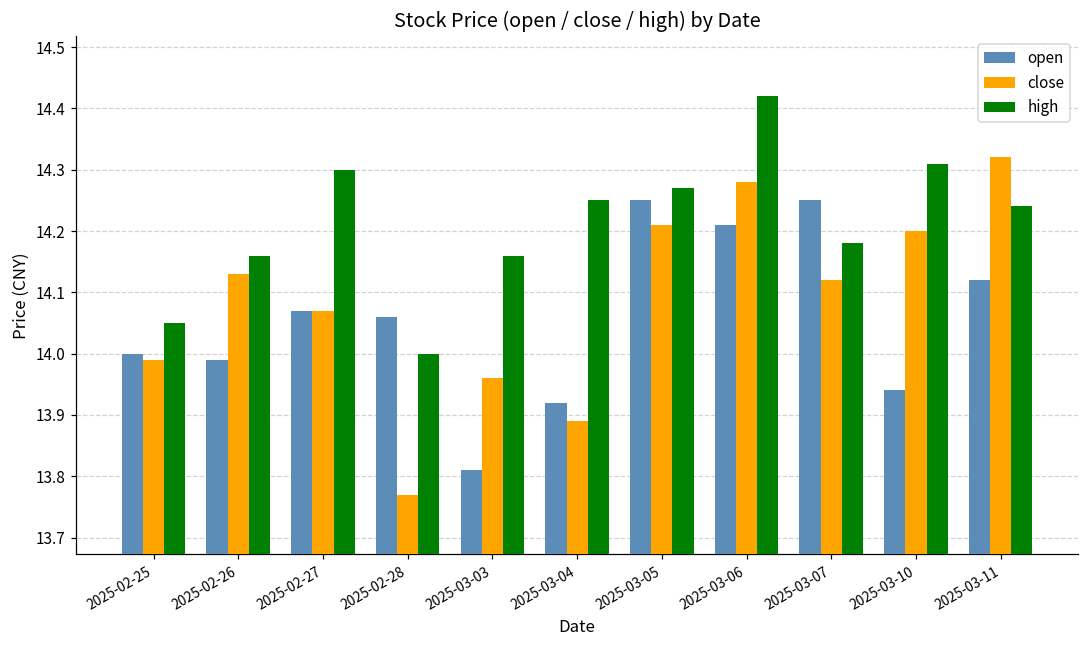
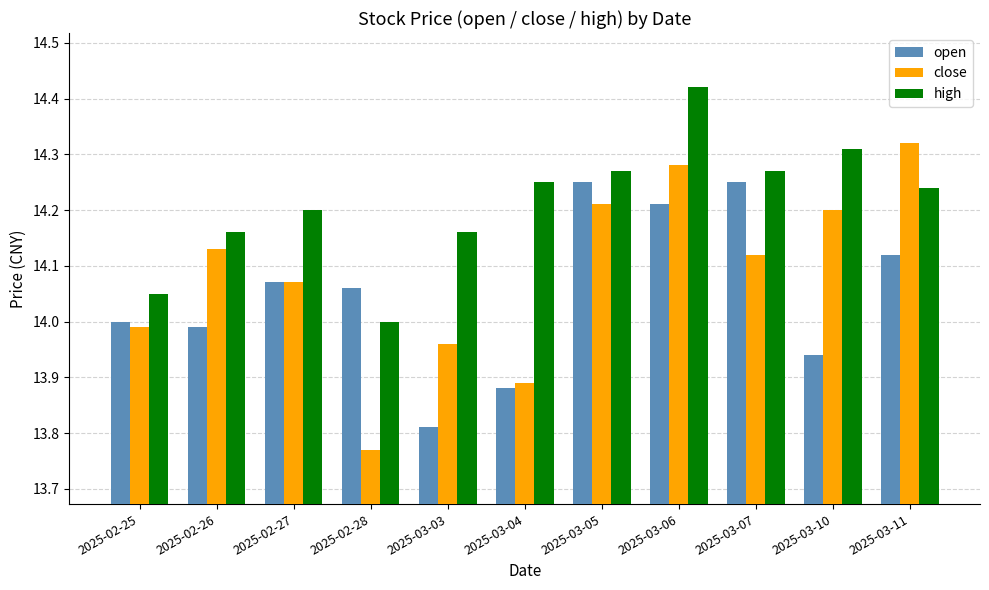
high, 2025-02-27: 14.3 -> 14.2
open, 2025-03-04: 13.92 -> 13.88
high, 2025-03-07: 14.18 -> 14.27
